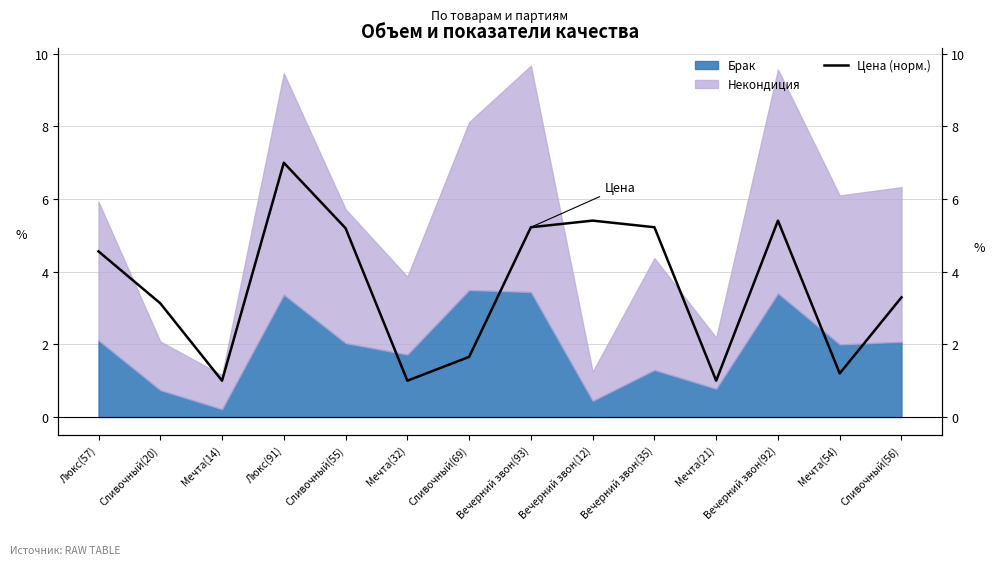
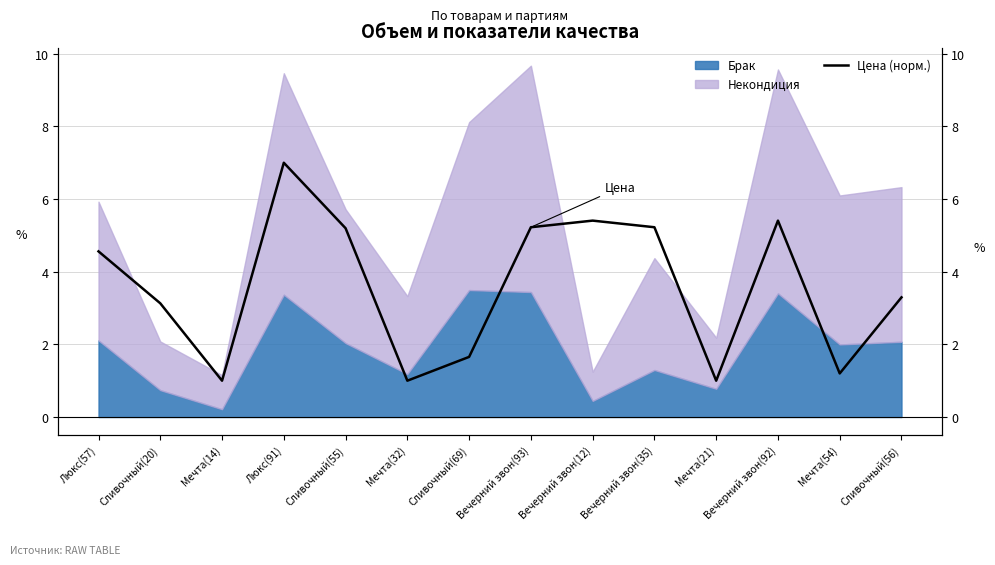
Брак, Мечта(32): 1.7 -> 1.2
